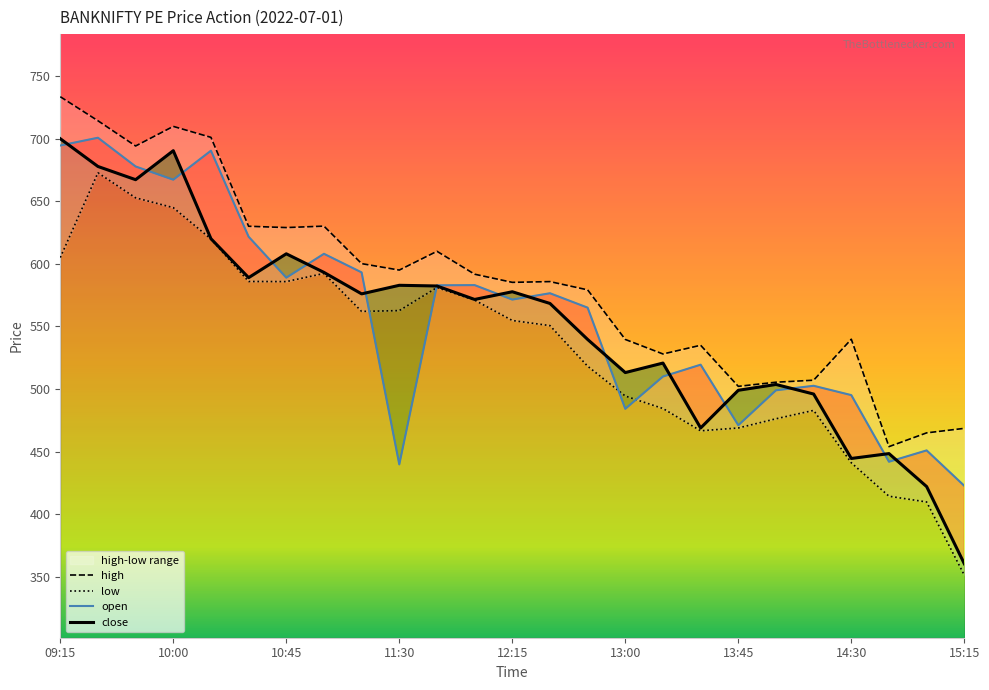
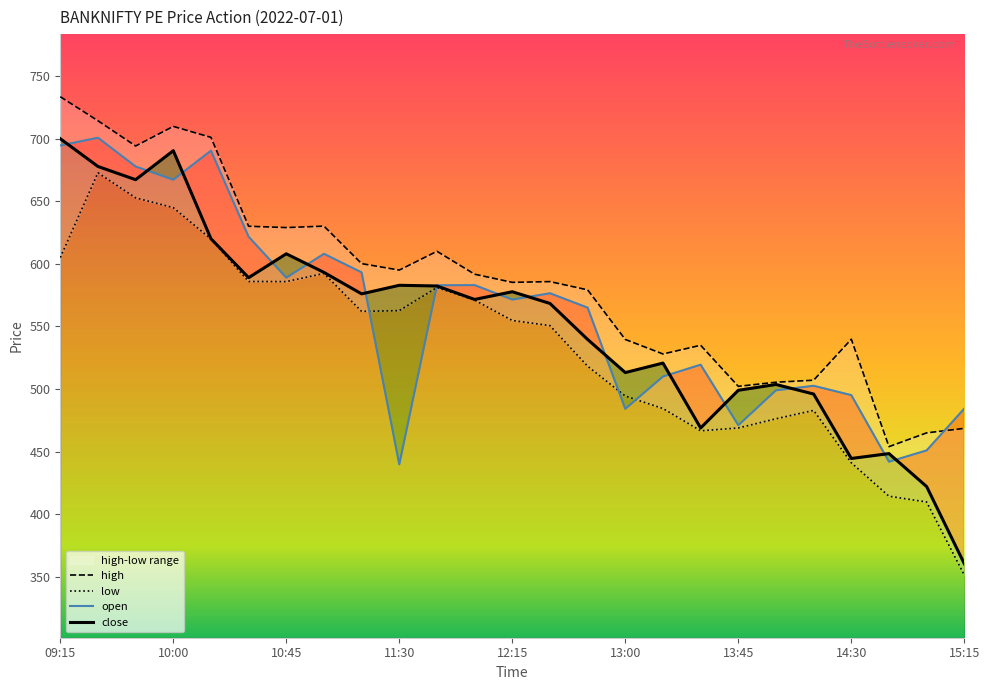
open, 15:15: 423 -> 484
